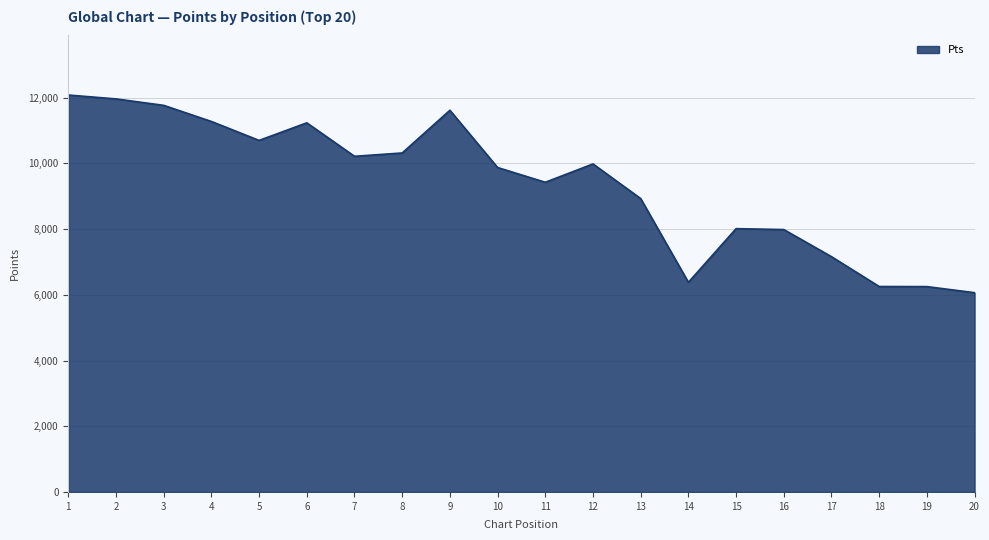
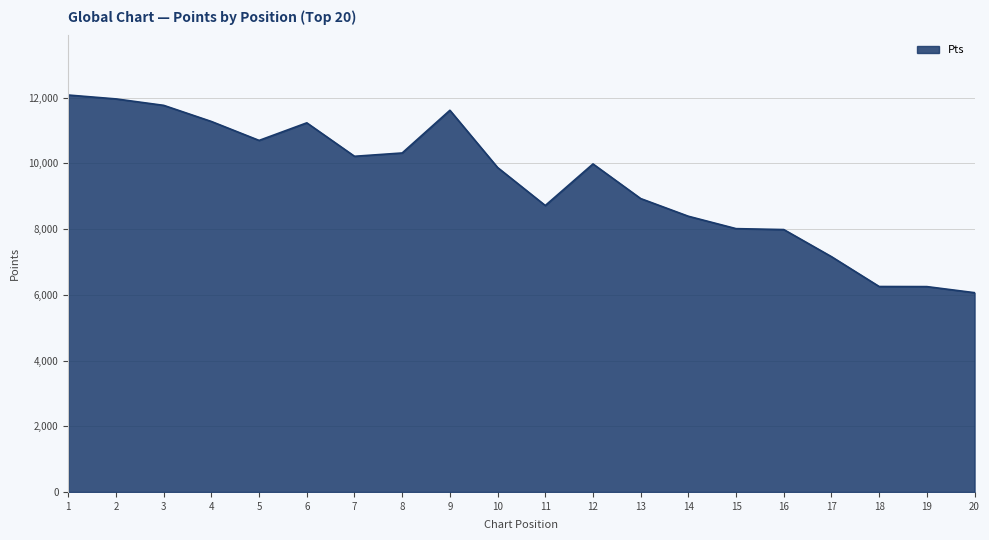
11: 9,400 -> 8,700
14: 6,400 -> 8,400
